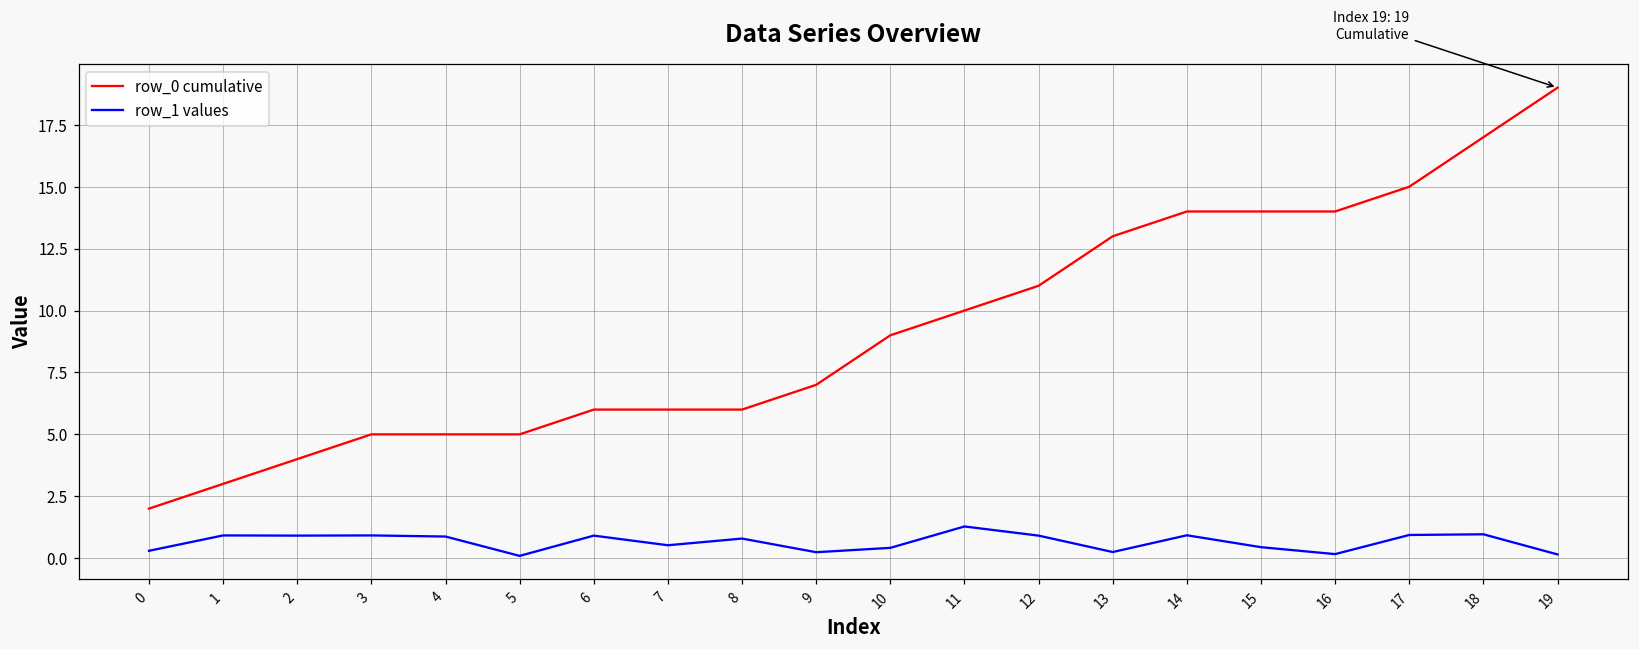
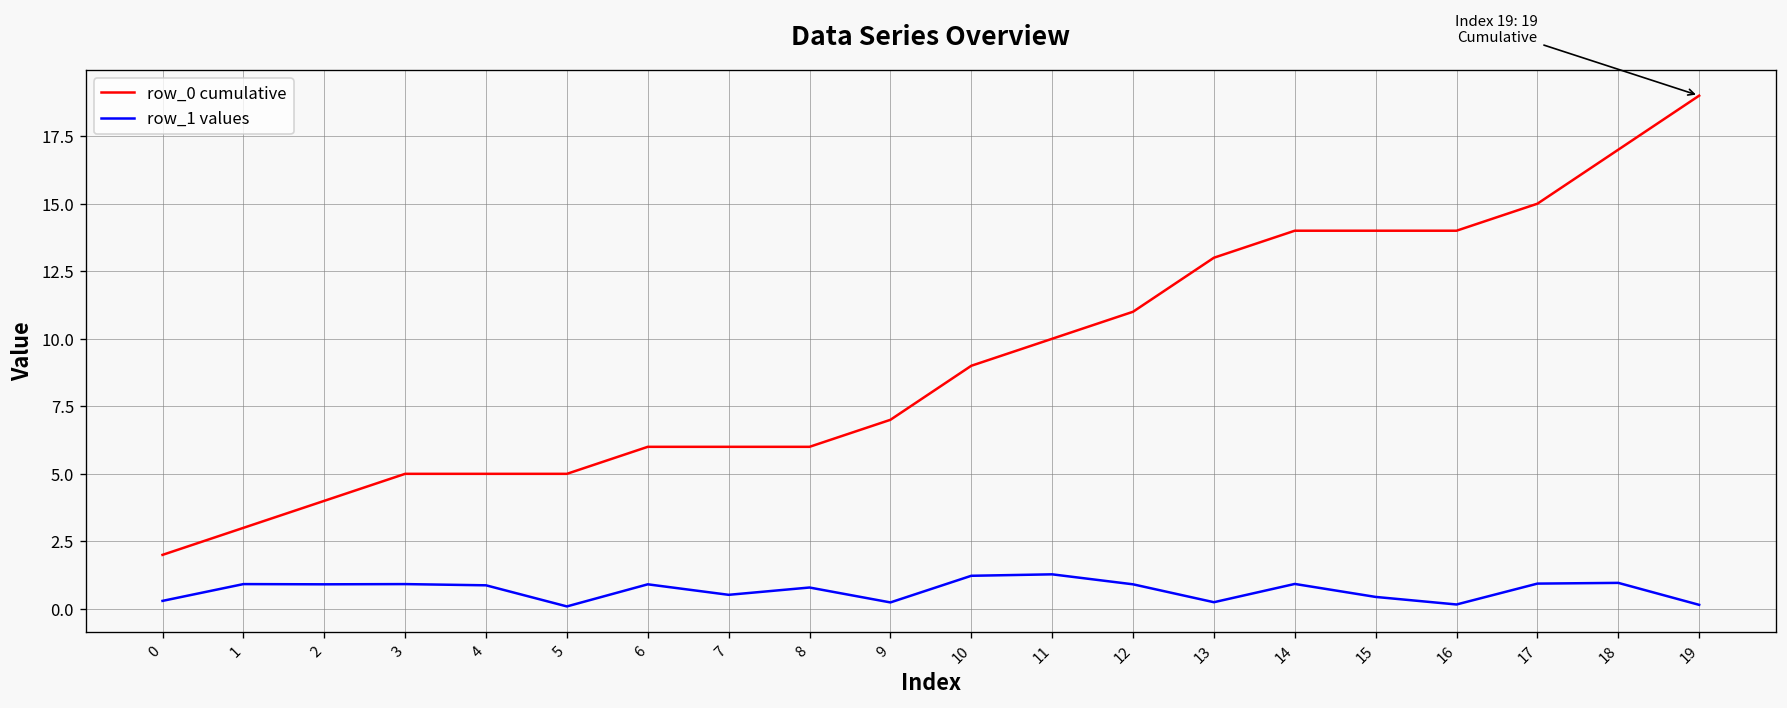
row_1 values, 10: 0.4 -> 1.2
